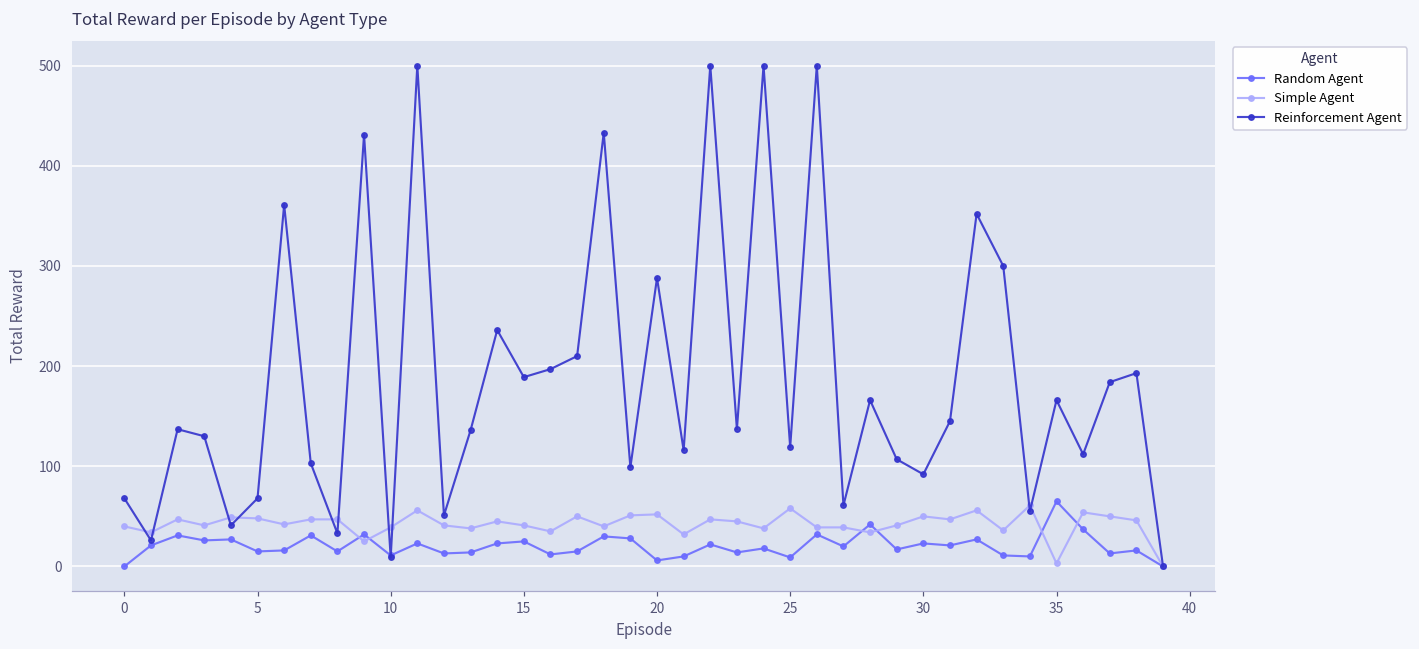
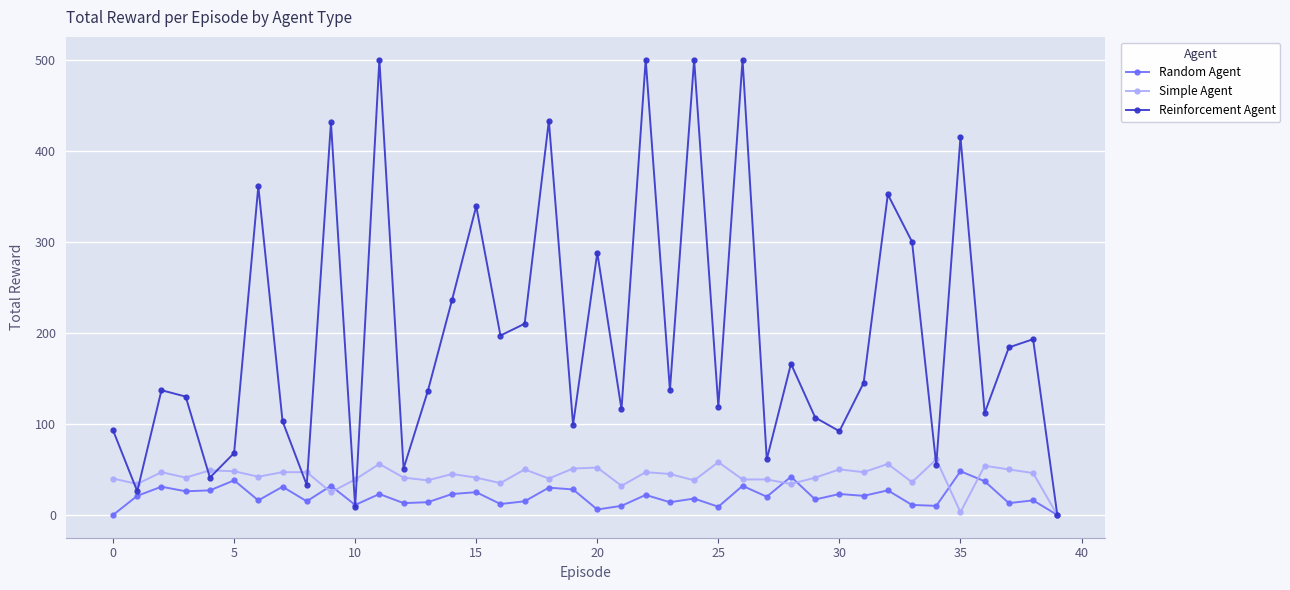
Reinforcement Agent, 0: 70 -> 90
Random Agent, 5: 20 -> 40
Reinforcement Agent, 15: 190 -> 340
Random Agent, 35: 70 -> 50
Reinforcement Agent, 35: 170 -> 420
